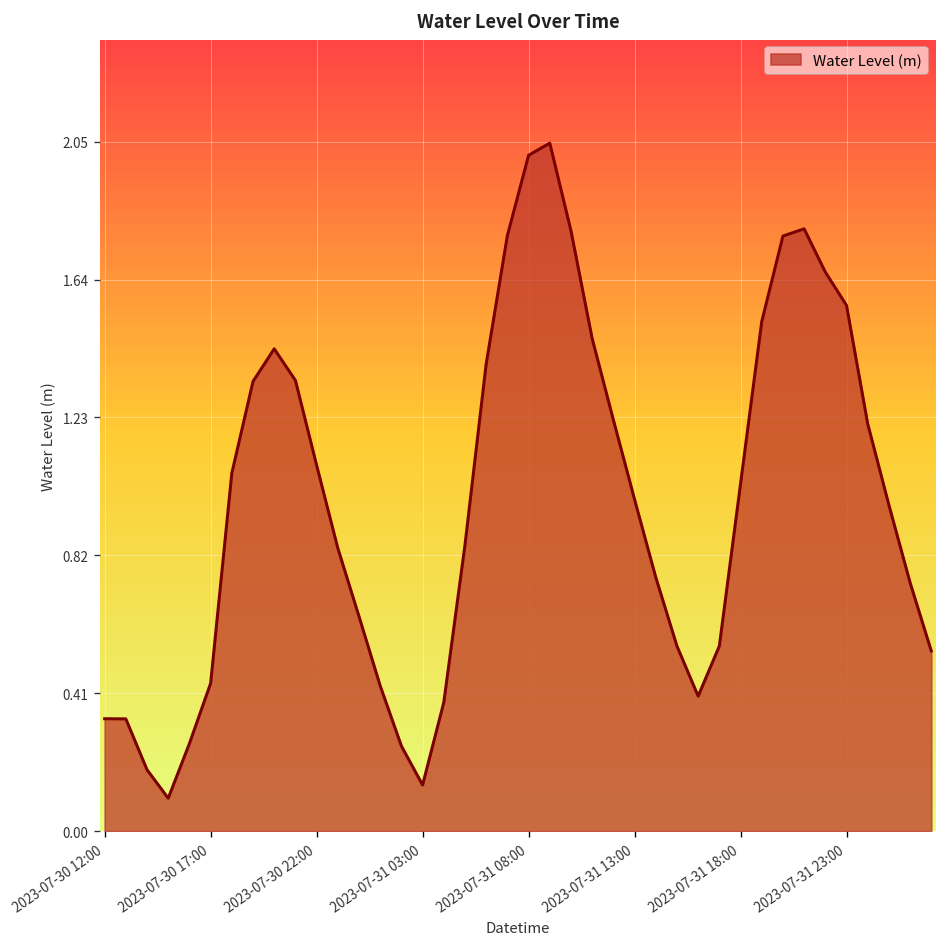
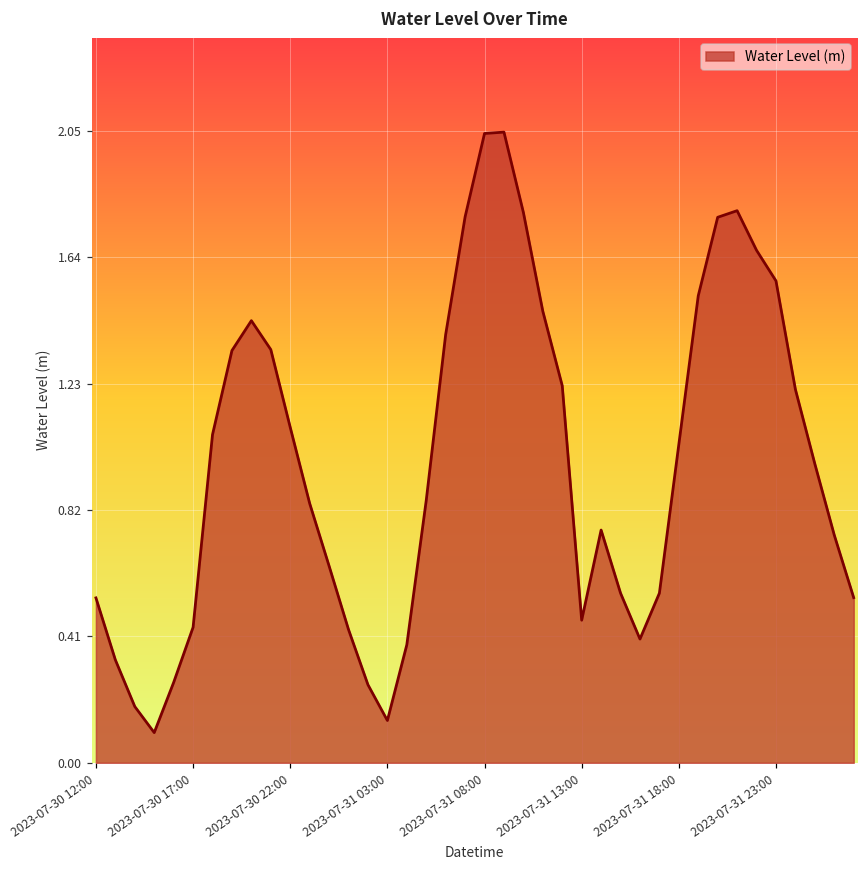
2023-07-30 12:00: 0.33 -> 0.53
2023-07-31 08:00: 2.01 -> 2.04
2023-07-31 13:00: 0.99 -> 0.46
